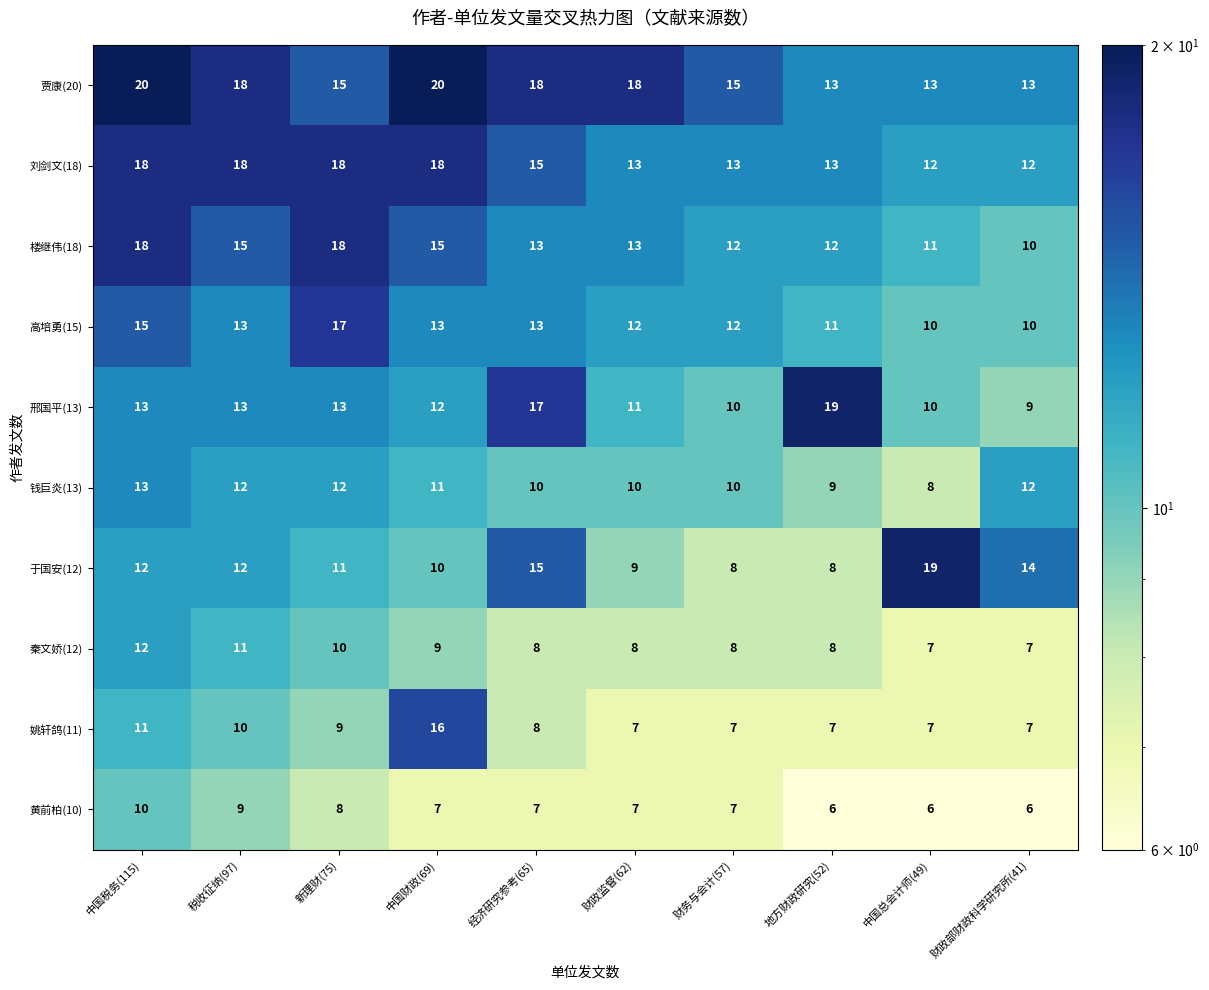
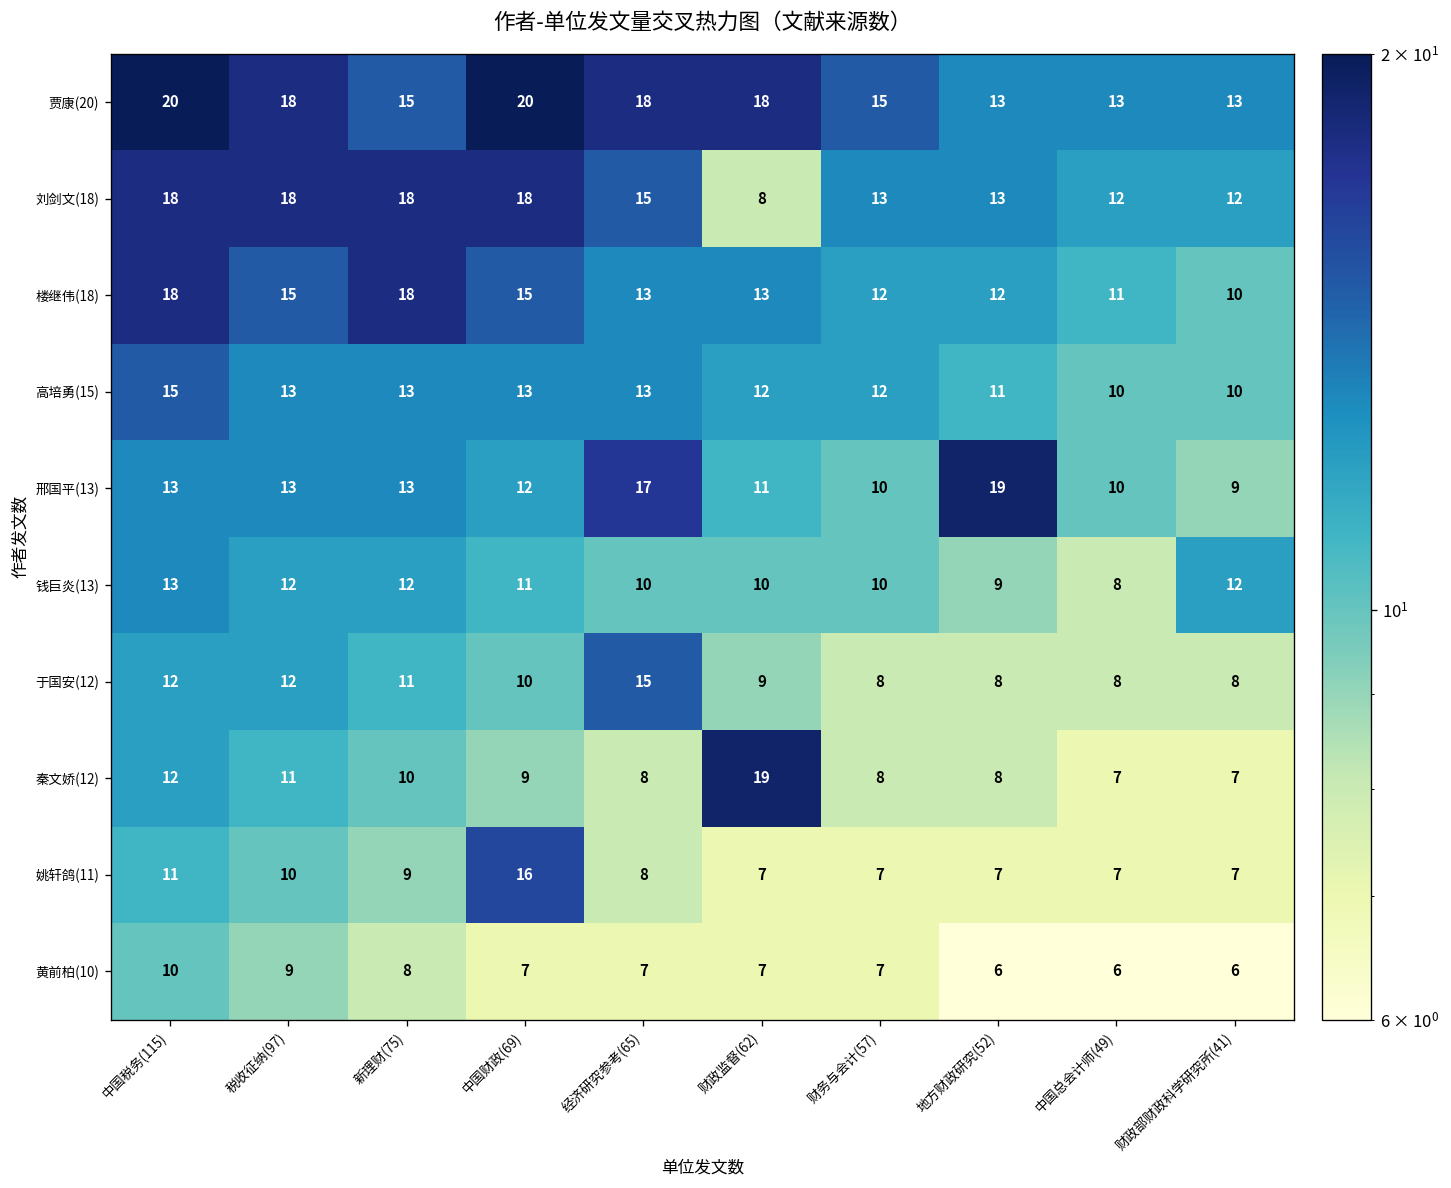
刘剑文(18), 财政监督(62): 13 -> 8
高培勇(15), 新理财(75): 17 -> 13
于国安(12), 中国总会计师(49): 19 -> 8
于国安(12), 财政部财政科学研究所(41): 14 -> 8
秦文娇(12), 财政监督(62): 8 -> 19
